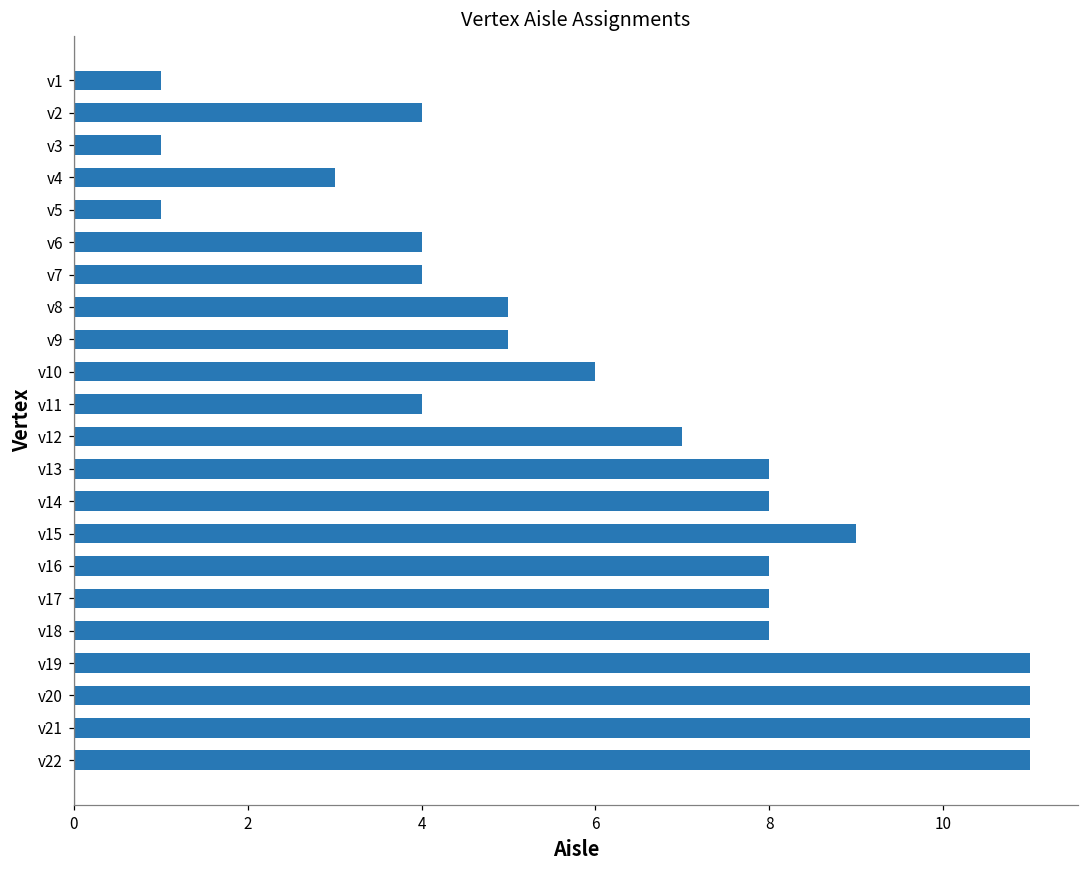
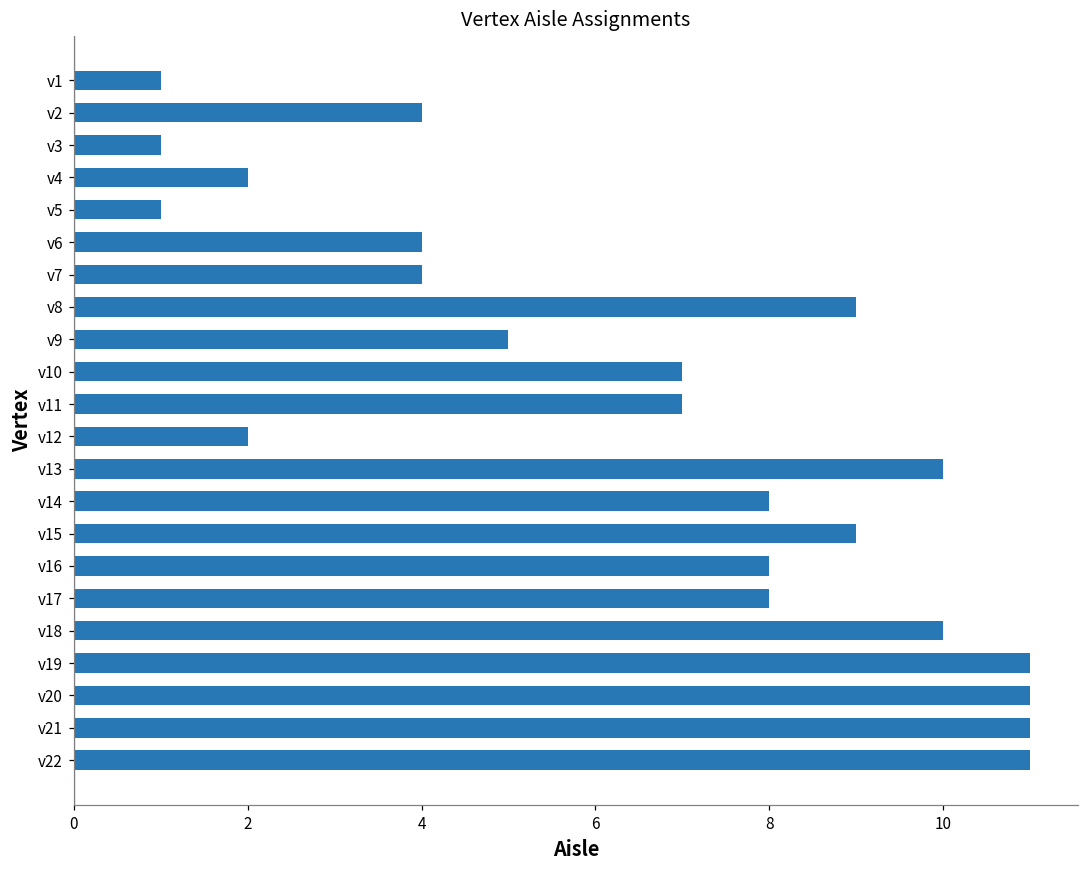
v4: 3 -> 2
v8: 5 -> 9
v10: 6 -> 7
v11: 4 -> 7
v12: 7 -> 2
v13: 8 -> 10
v18: 8 -> 10
